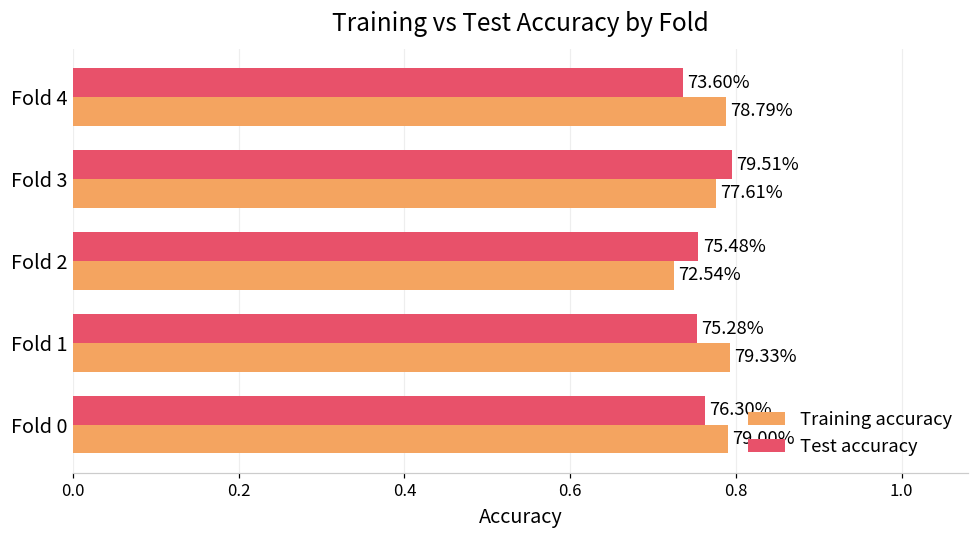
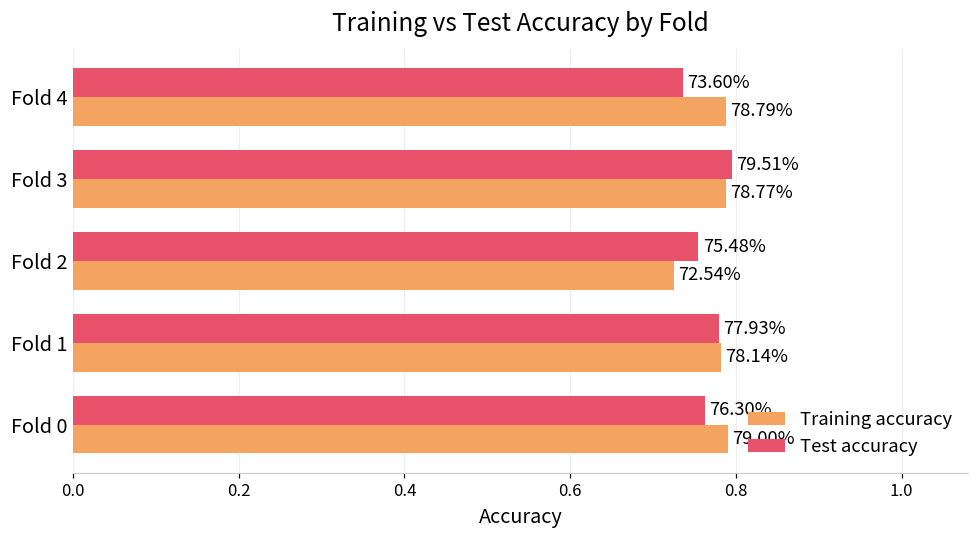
Training accuracy, Fold 3: 77.61% -> 78.77%
Test accuracy, Fold 1: 75.28% -> 77.93%
Training accuracy, Fold 1: 79.33% -> 78.14%
